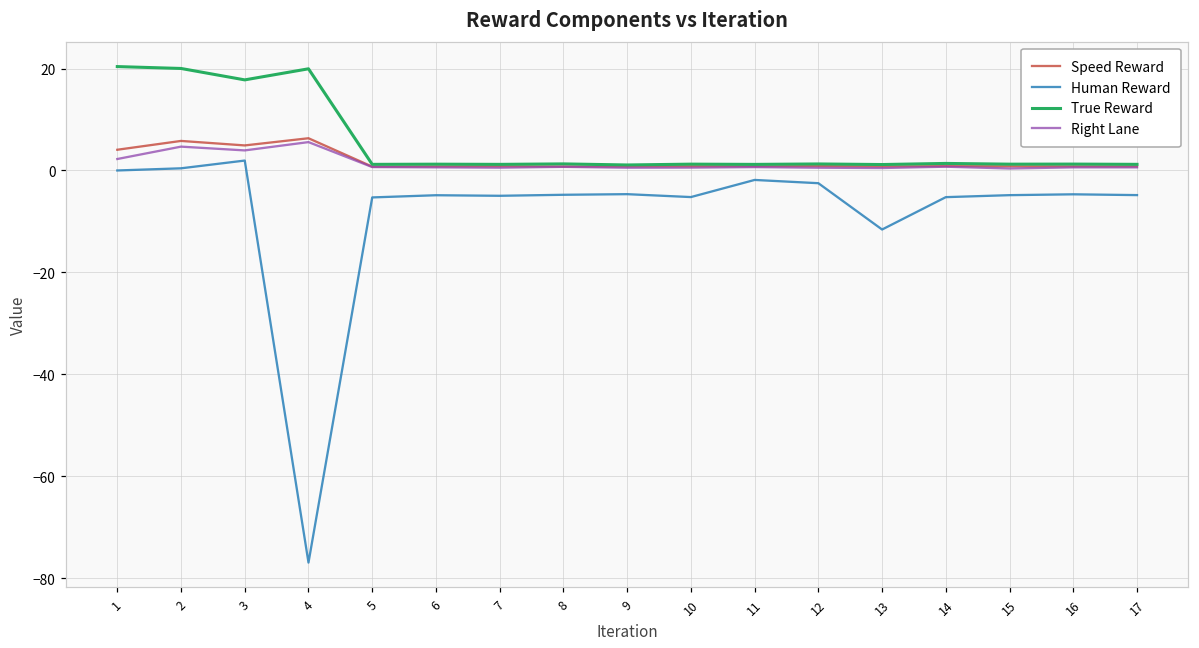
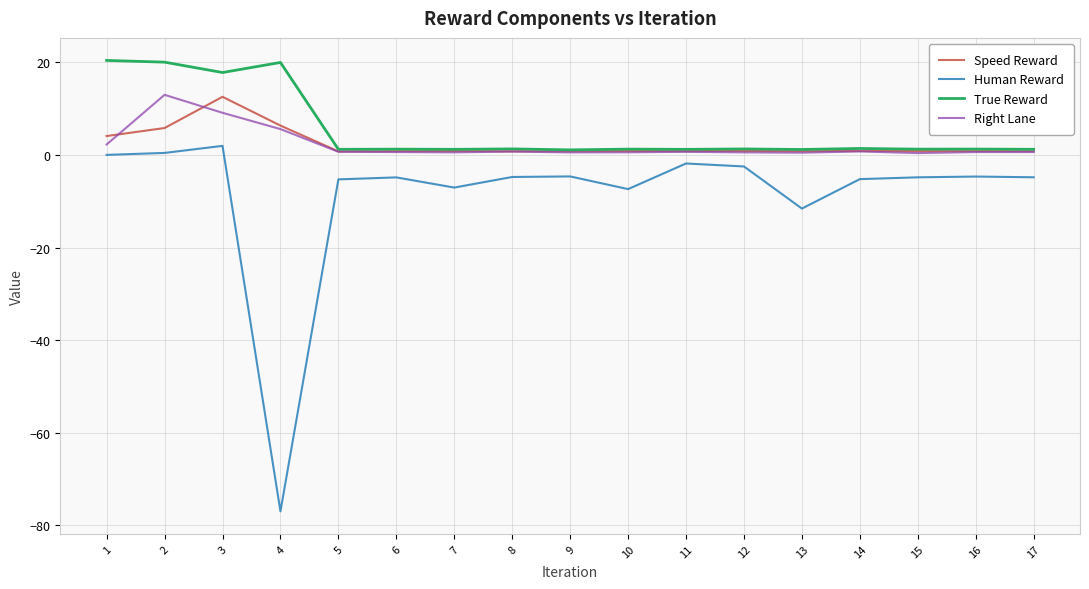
Right Lane, 2: 5 -> 13
Speed Reward, 3: 5 -> 13
Right Lane, 3: 4 -> 9
Human Reward, 7: -5 -> -7
Human Reward, 10: -5 -> -7
